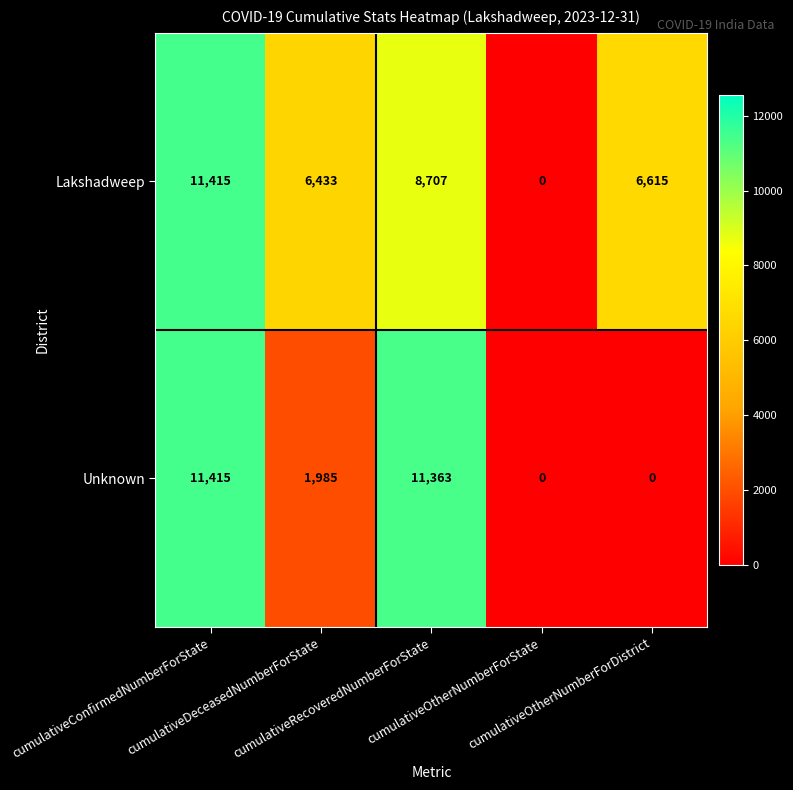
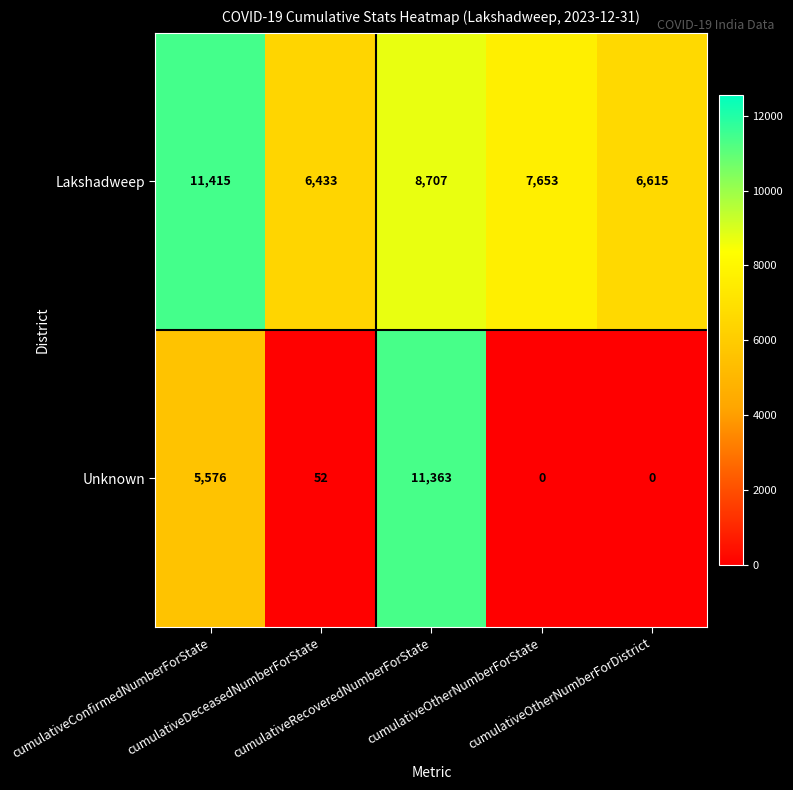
Lakshadweep, cumulativeOtherNumberForState: 0 -> 7,653
Unknown, cumulativeConfirmedNumberForState: 11,415 -> 5,576
Unknown, cumulativeDeceasedNumberForState: 1,985 -> 52
